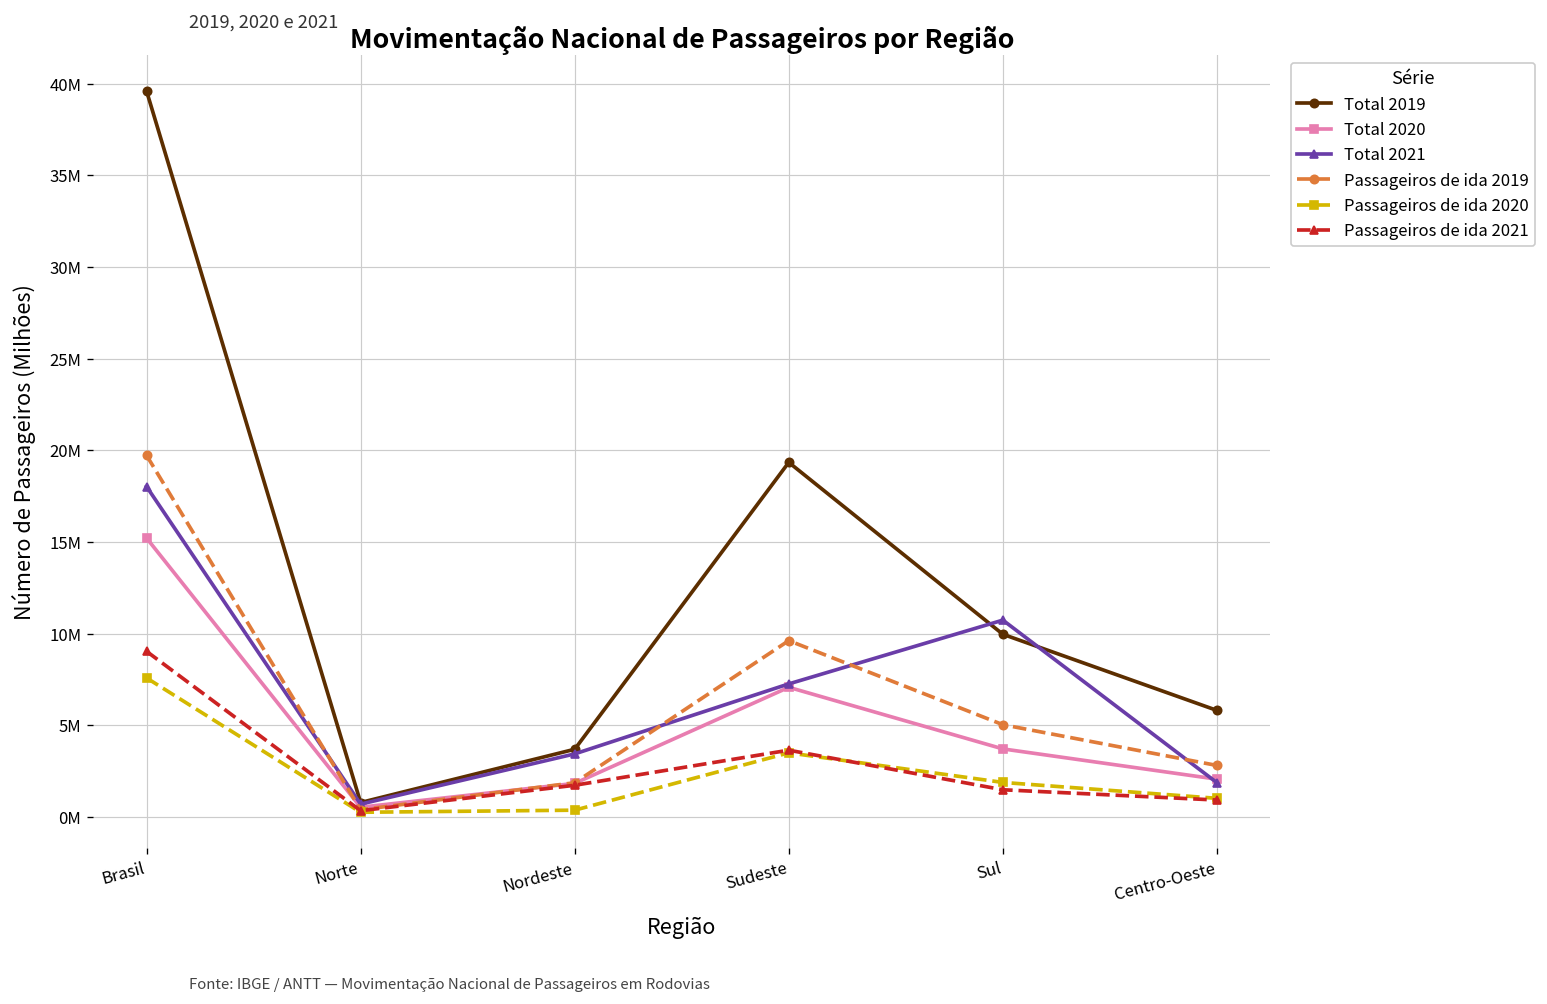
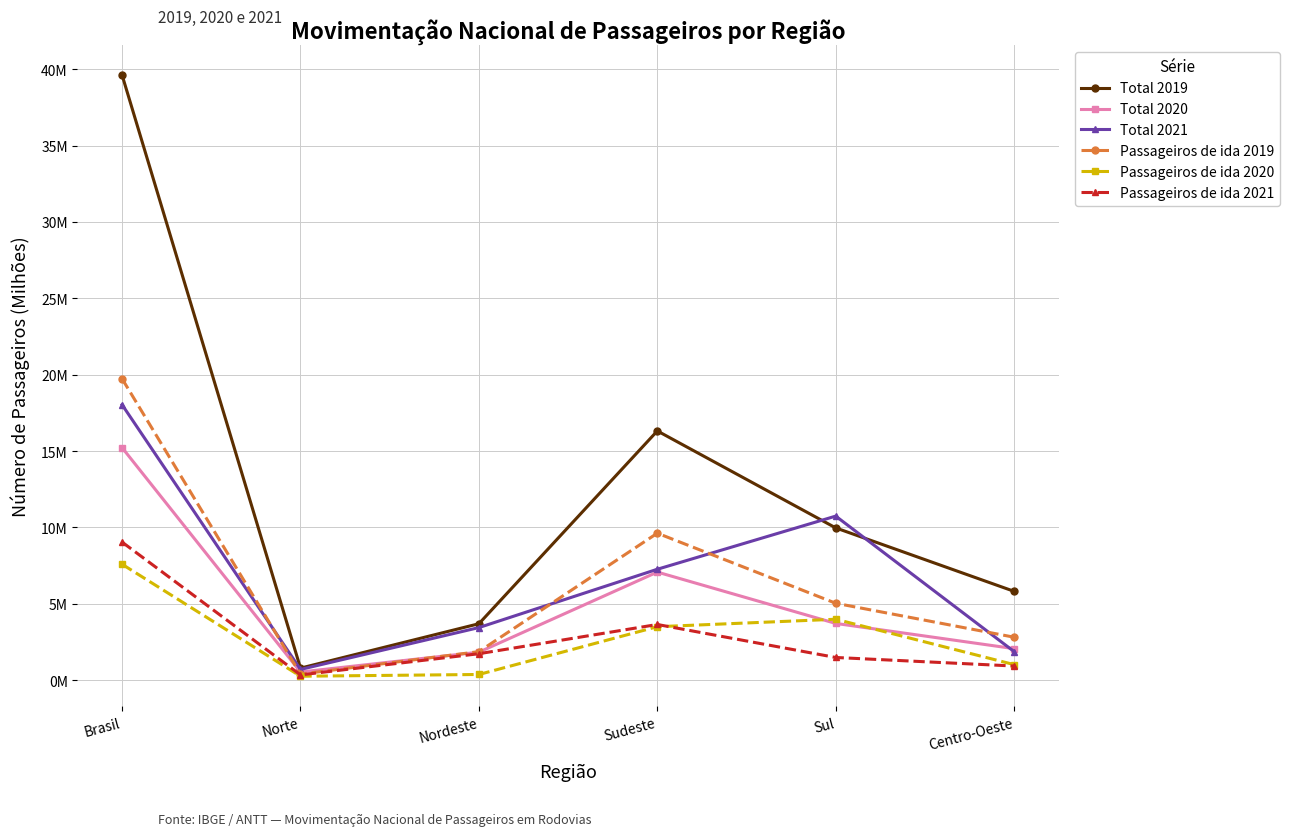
Total 2019, Sudeste: 19300000 -> 16300000
Passageiros de ida 2020, Sul: 1900000 -> 4000000
